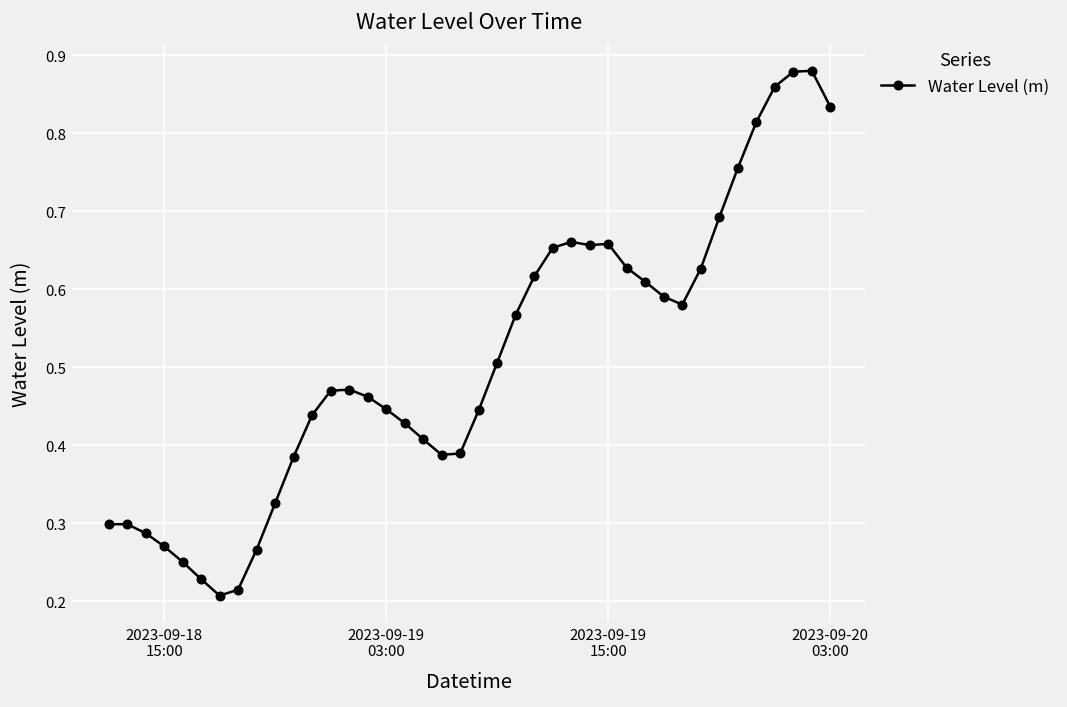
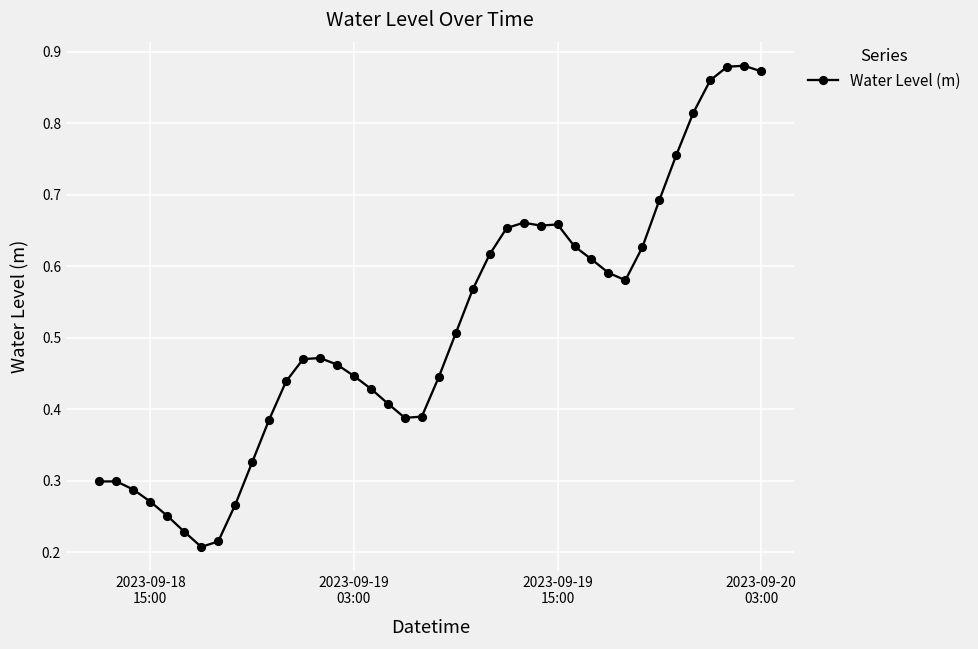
2023-09-20 03:00: 0.83 -> 0.87
